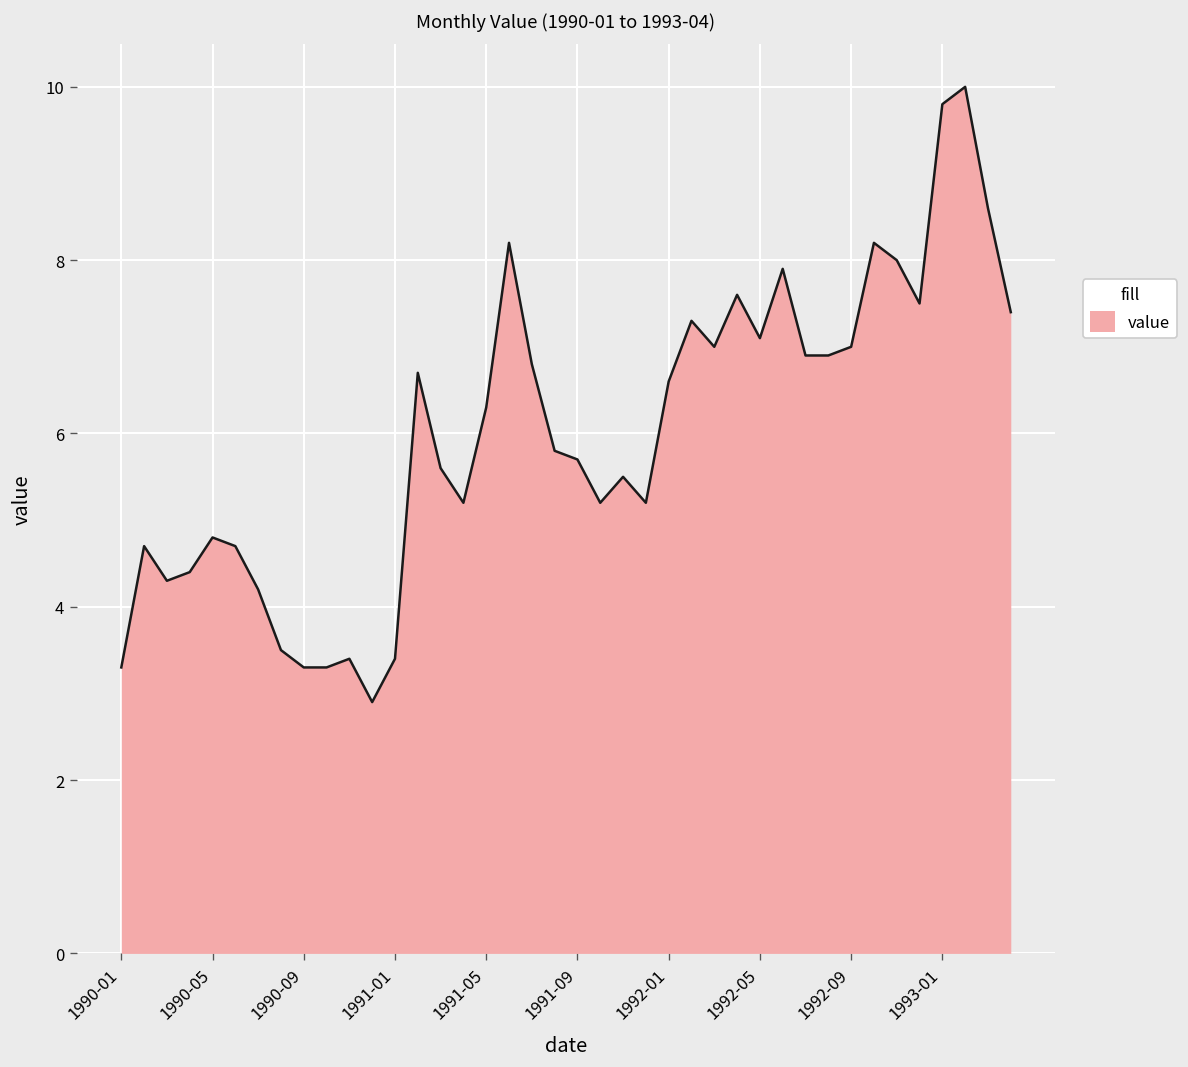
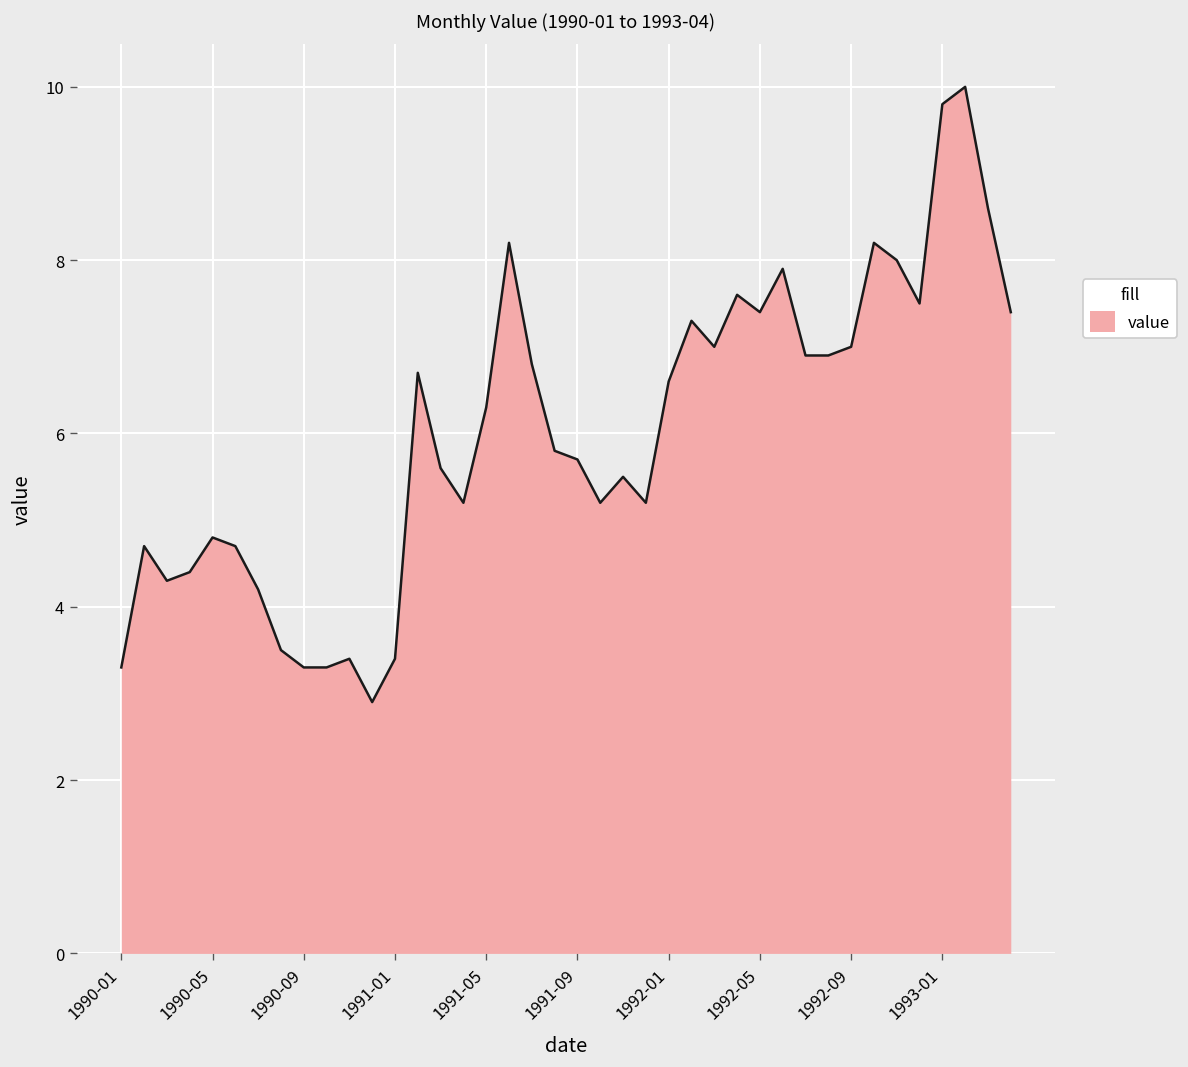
1992-05: 7.1 -> 7.4
